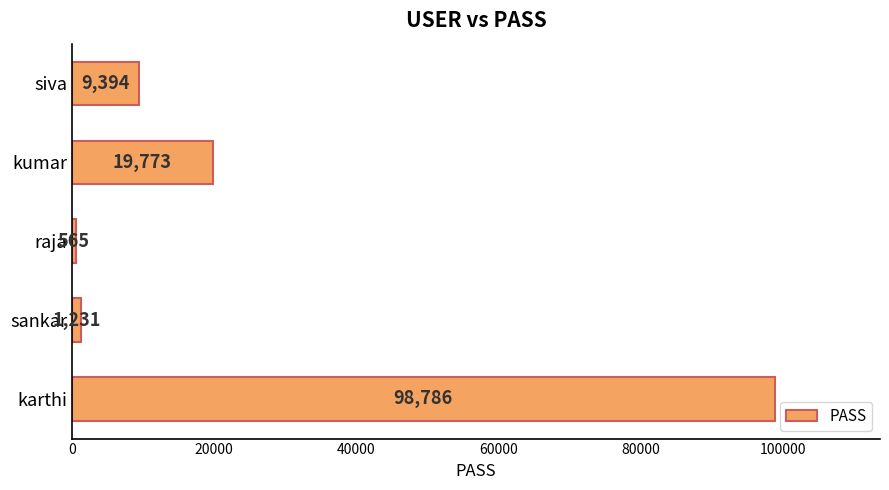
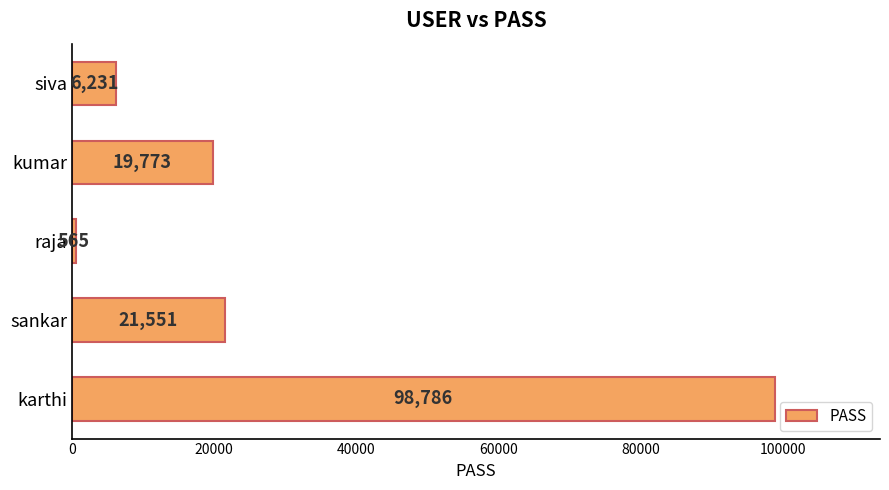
siva: 9,394 -> 6,231
sankar: 1,231 -> 21,551
